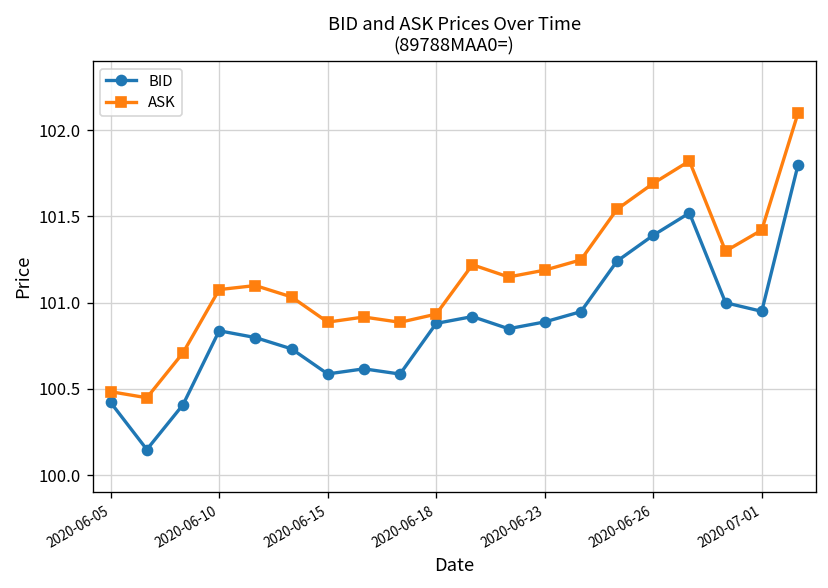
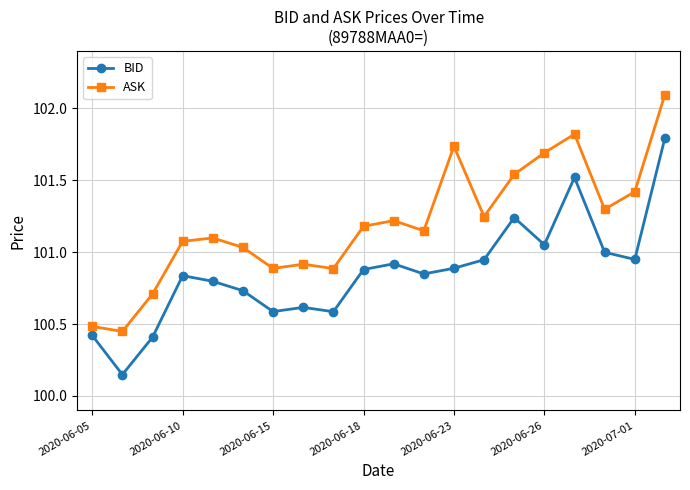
ASK, 2020-06-18: 100.93 -> 101.18
ASK, 2020-06-23: 101.19 -> 101.74
BID, 2020-06-26: 101.39 -> 101.05
